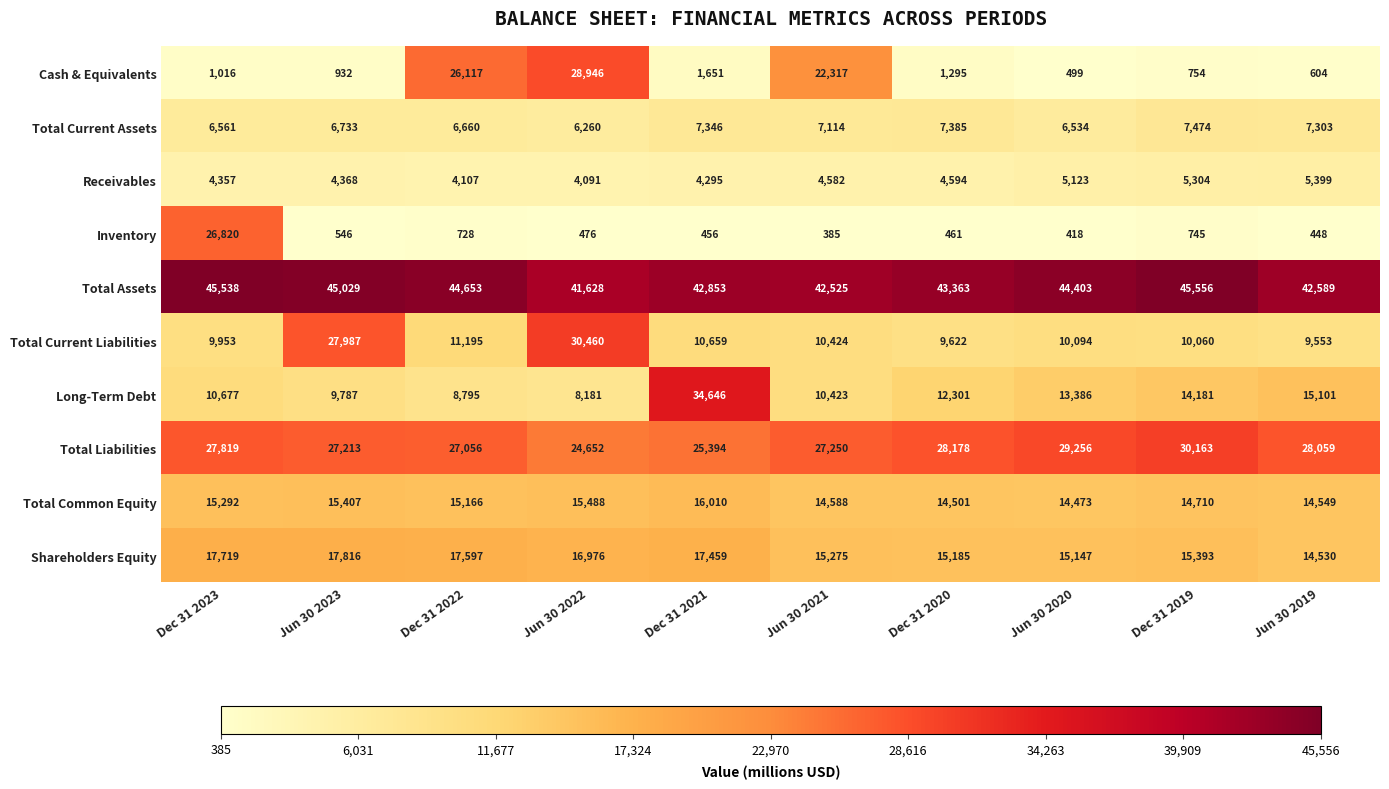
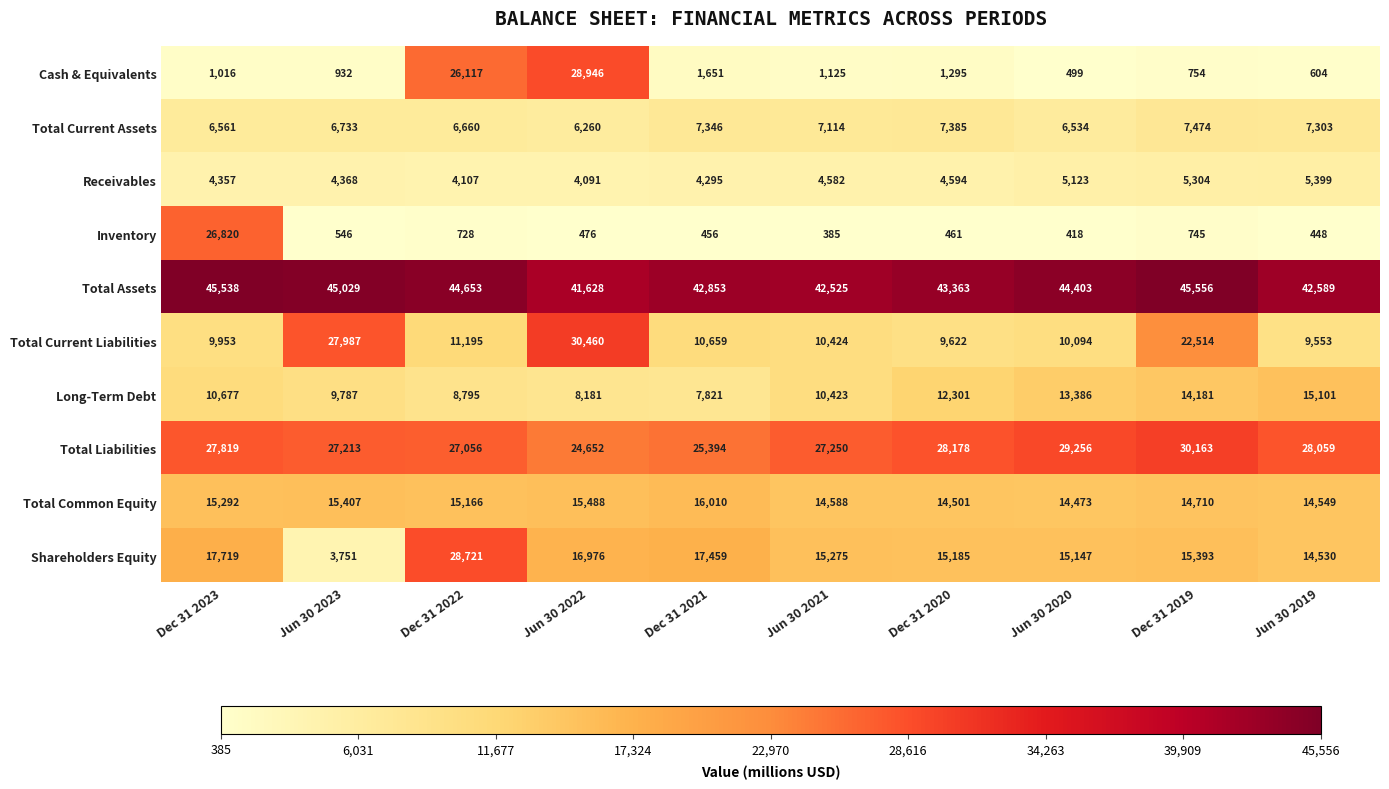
Cash & Equivalents, Jun 30 2021: 22,317 -> 1,125
Total Current Liabilities, Dec 31 2019: 10,060 -> 22,514
Long-Term Debt, Dec 31 2021: 34,646 -> 7,821
Shareholders Equity, Jun 30 2023: 17,816 -> 3,751
Shareholders Equity, Dec 31 2022: 17,597 -> 28,721
